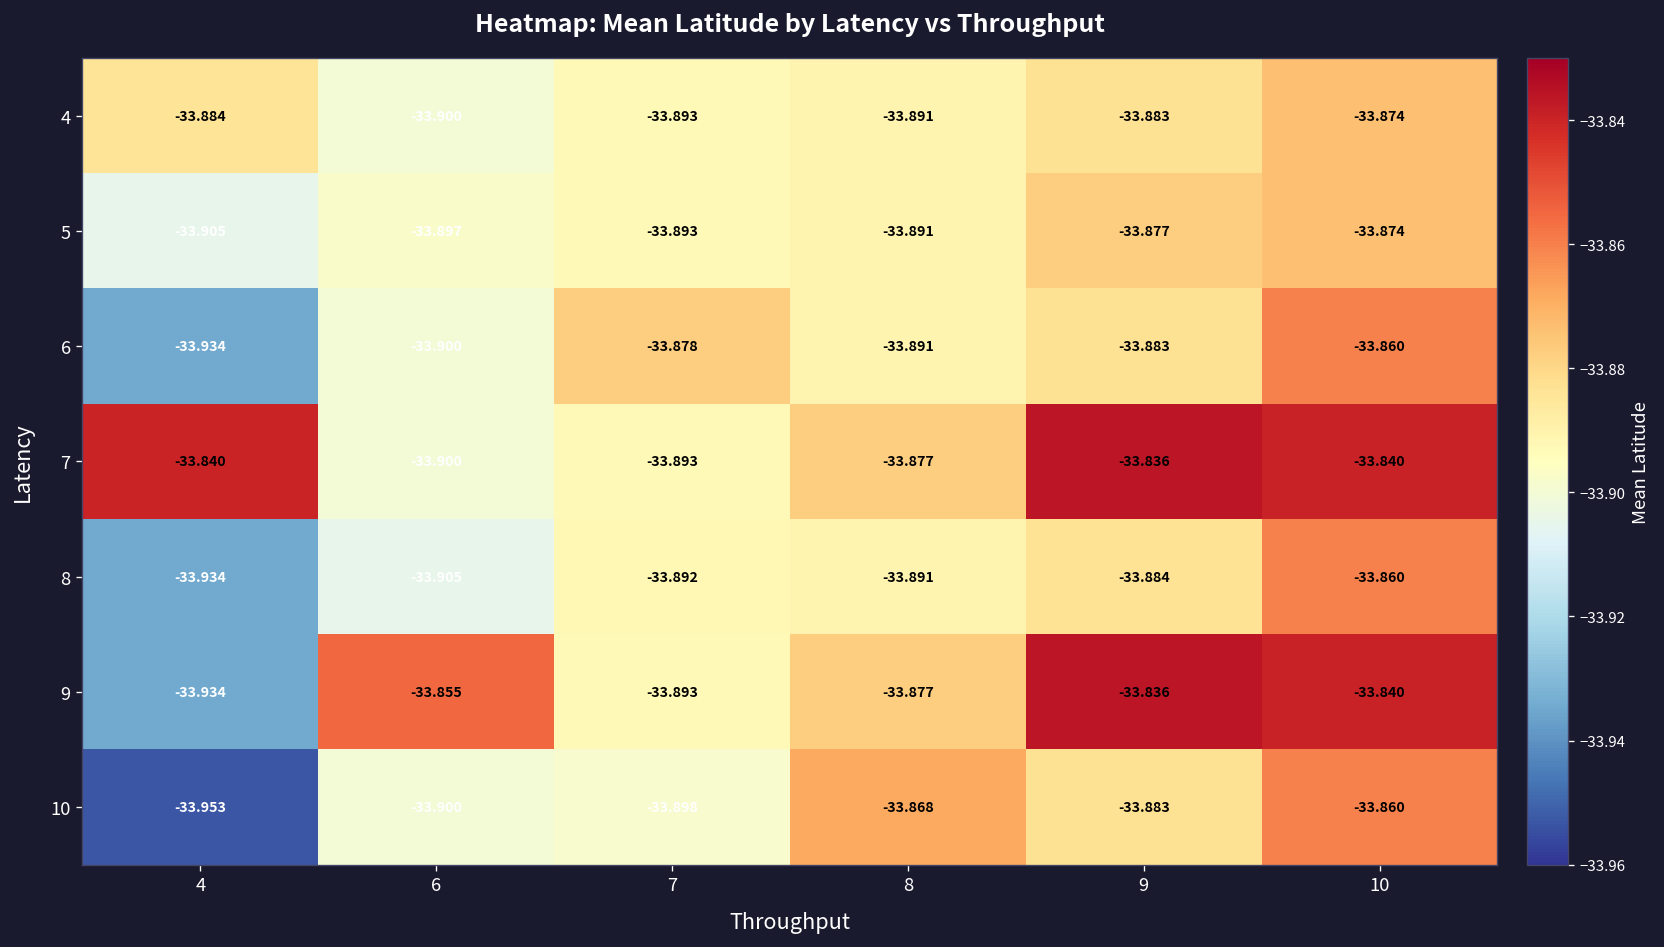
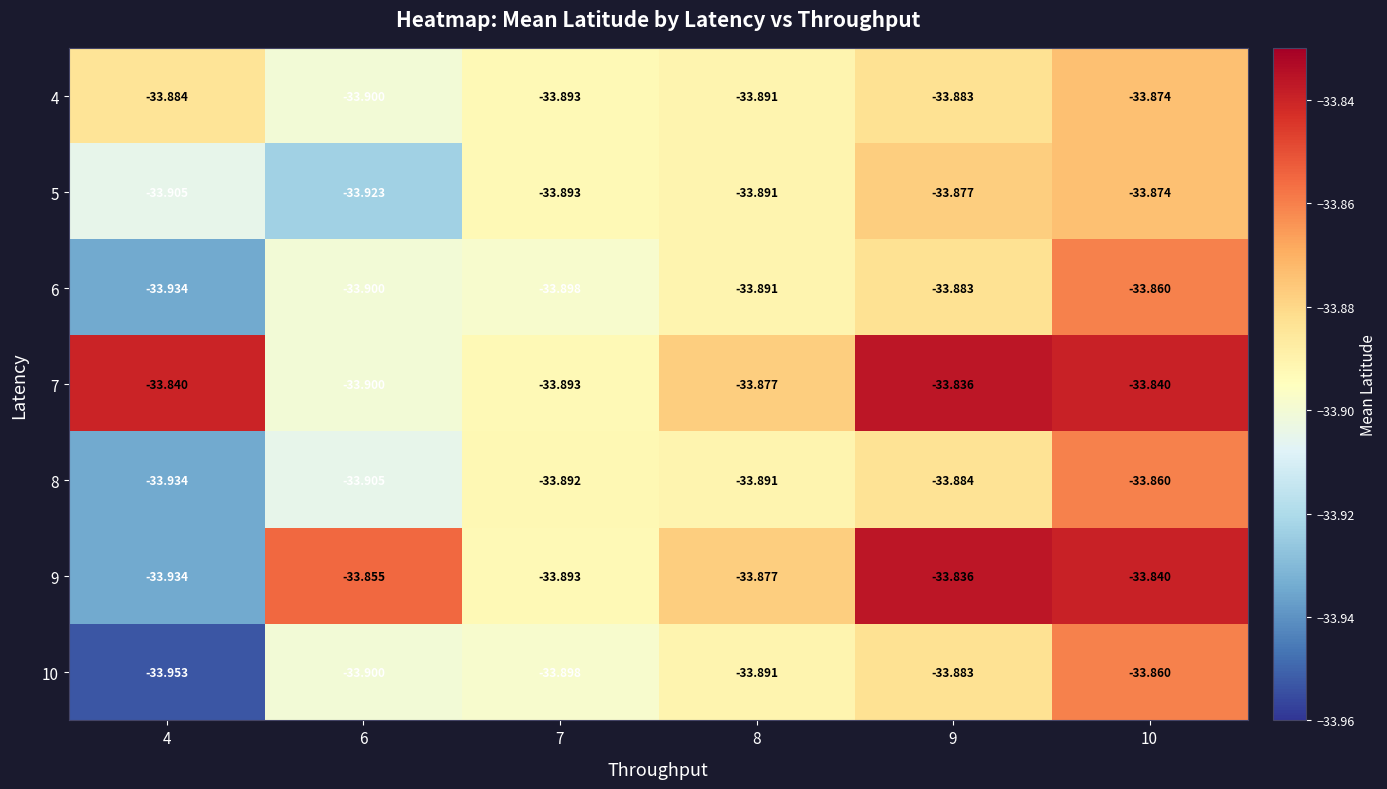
5, 6: -33.897 -> -33.923
6, 7: -33.878 -> -33.898
10, 8: -33.868 -> -33.891
